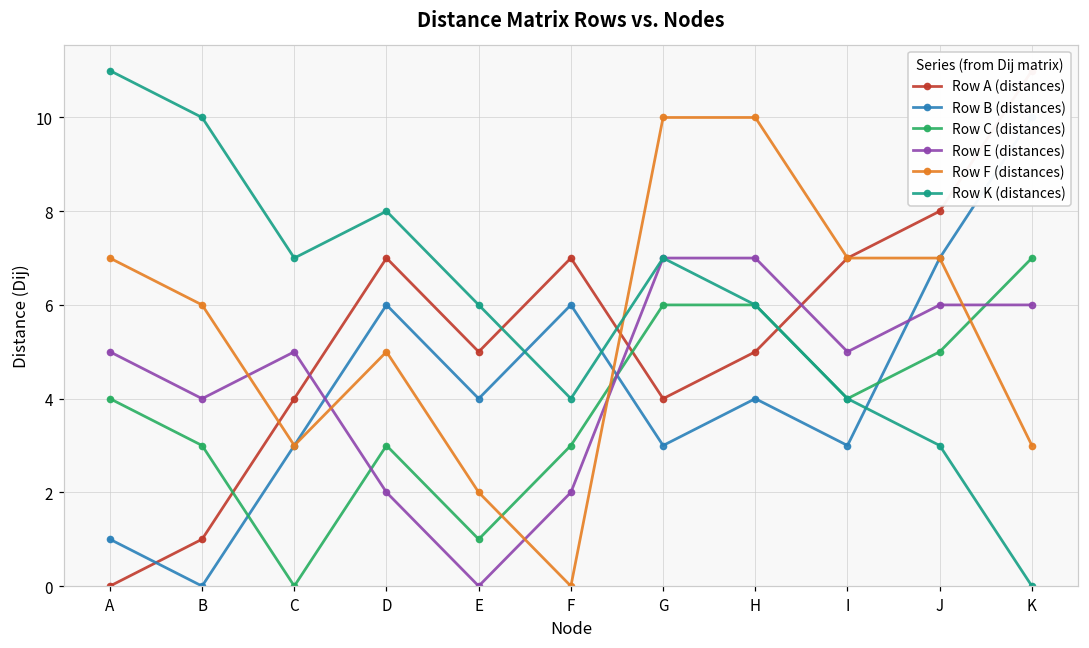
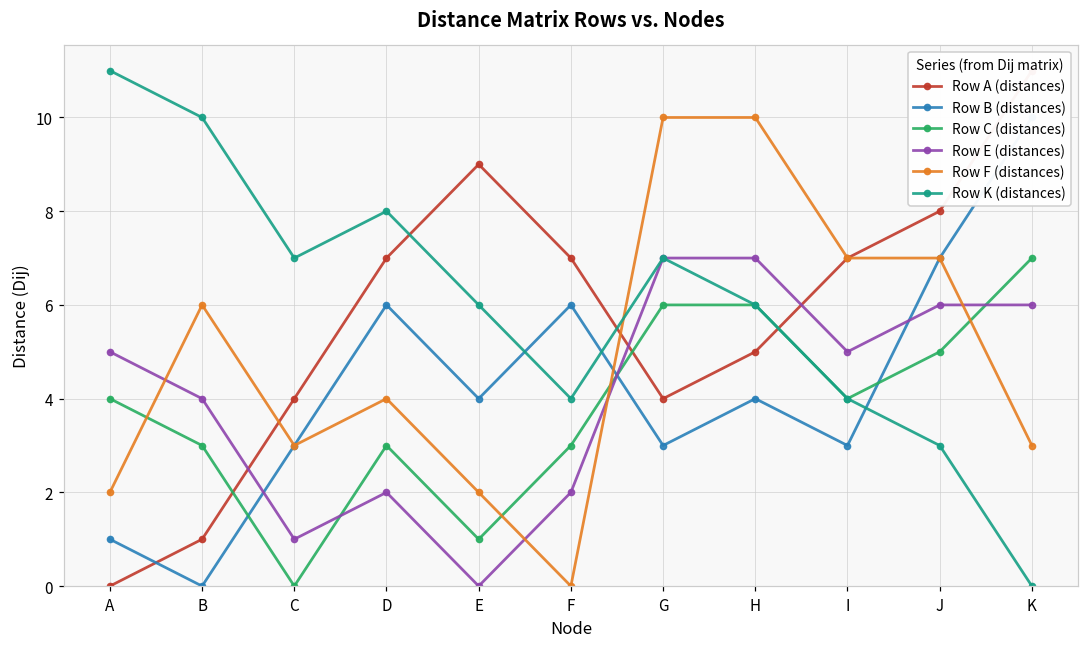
Row F (distances), A: 7 -> 2
Row E (distances), C: 5 -> 1
Row F (distances), D: 5 -> 4
Row A (distances), E: 5 -> 9
